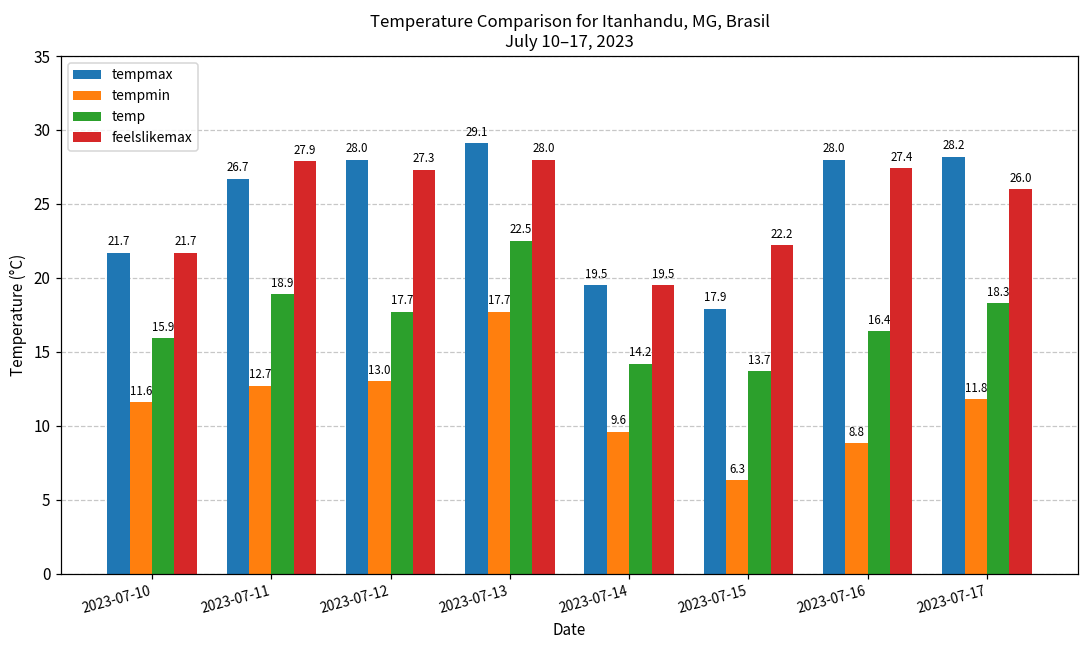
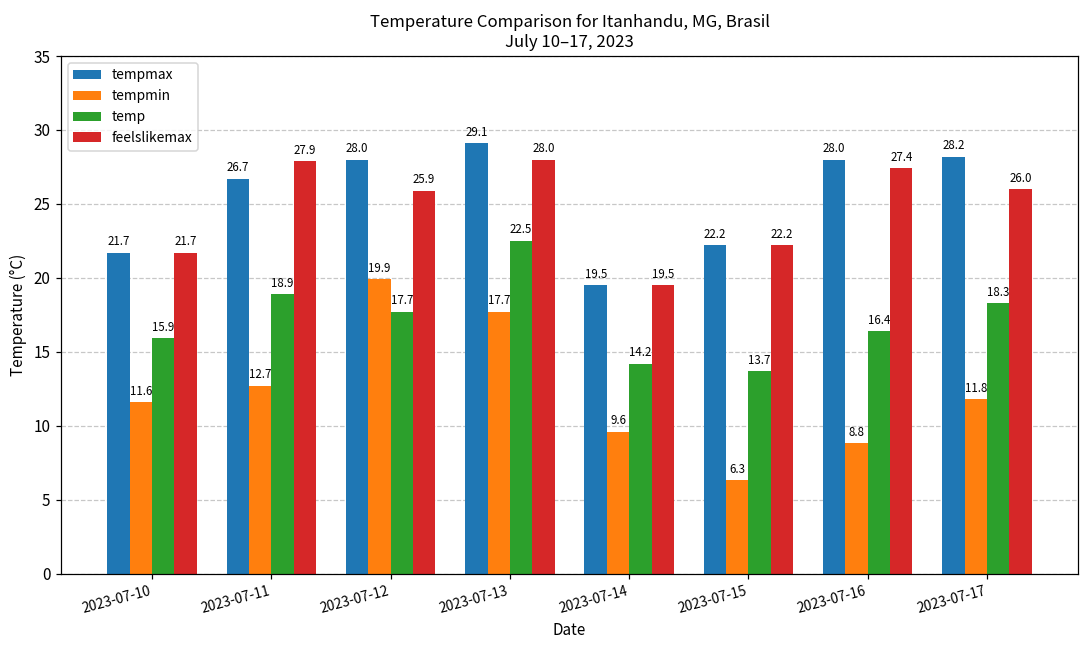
tempmin, 2023-07-12: 13.0 -> 19.9
feelslikemax, 2023-07-12: 27.3 -> 25.9
tempmax, 2023-07-15: 17.9 -> 22.2
